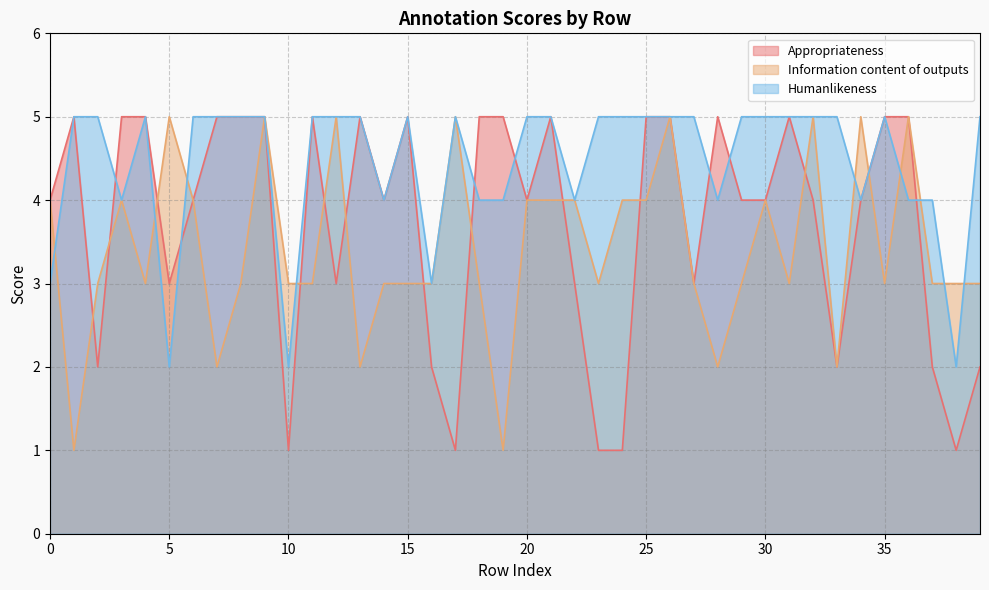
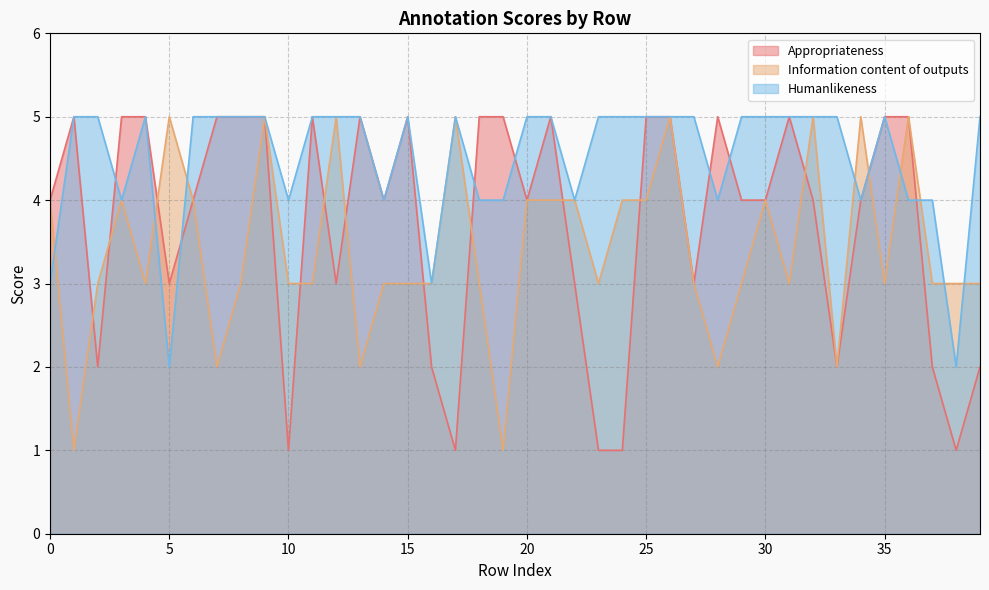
Humanlikeness, 10: 2 -> 4
